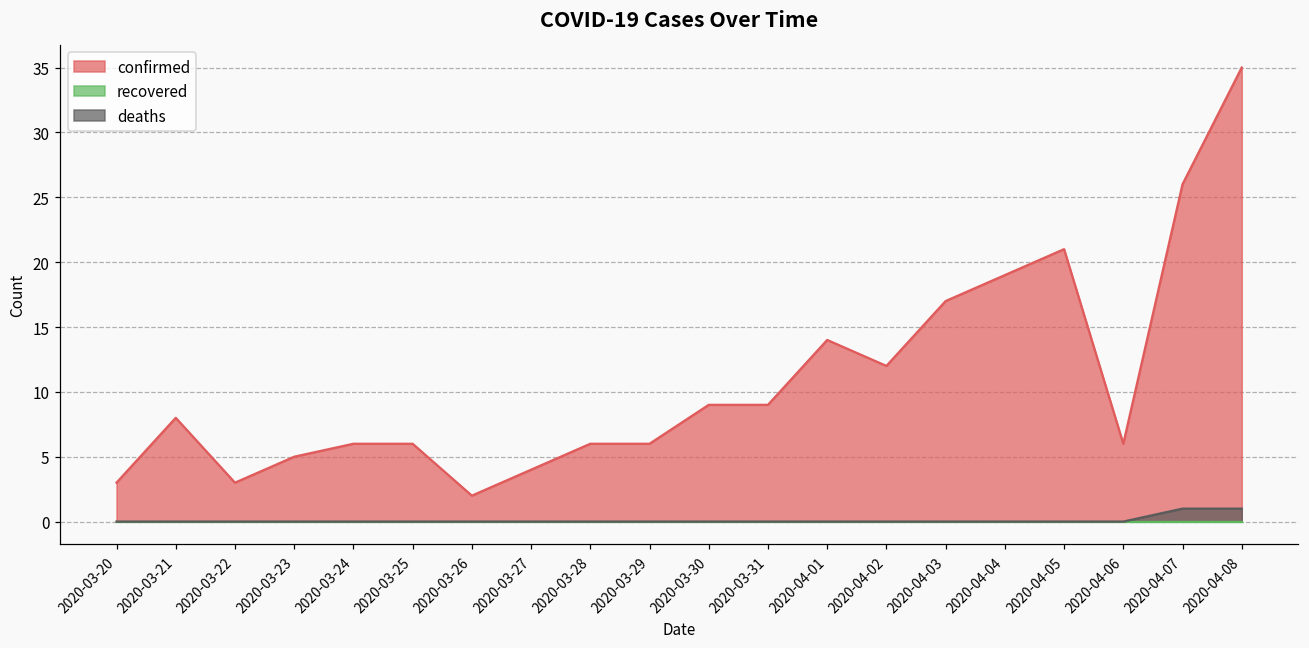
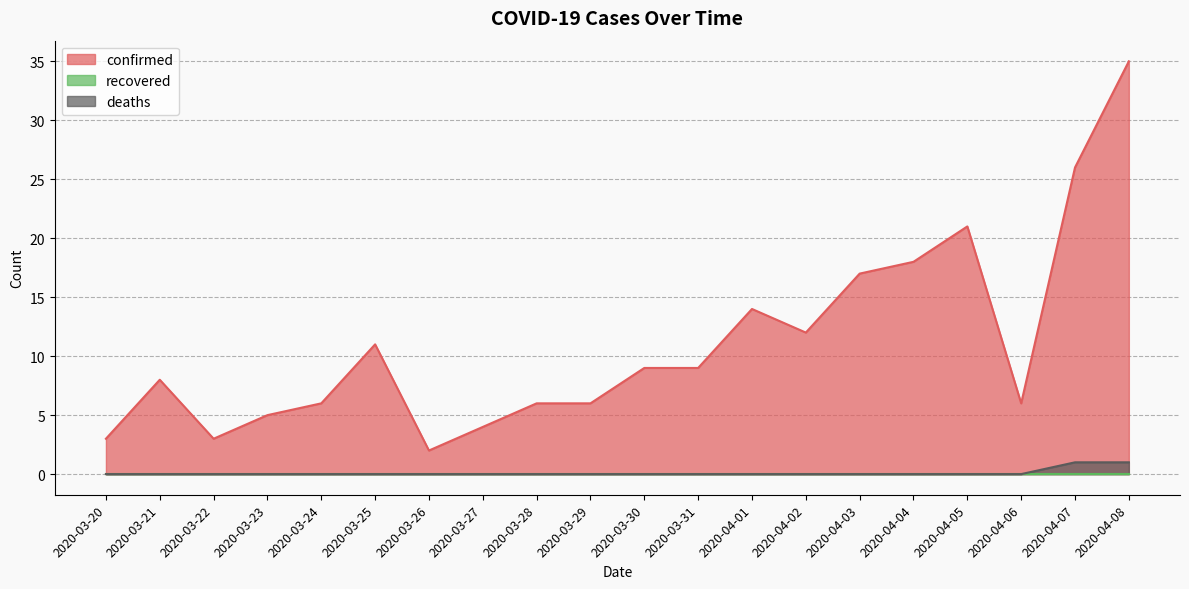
confirmed, 2020-03-25: 6 -> 11
confirmed, 2020-04-04: 19 -> 18
